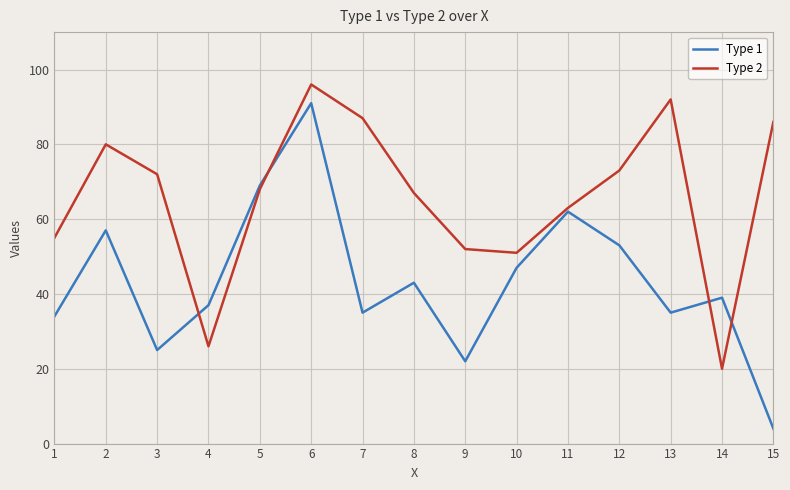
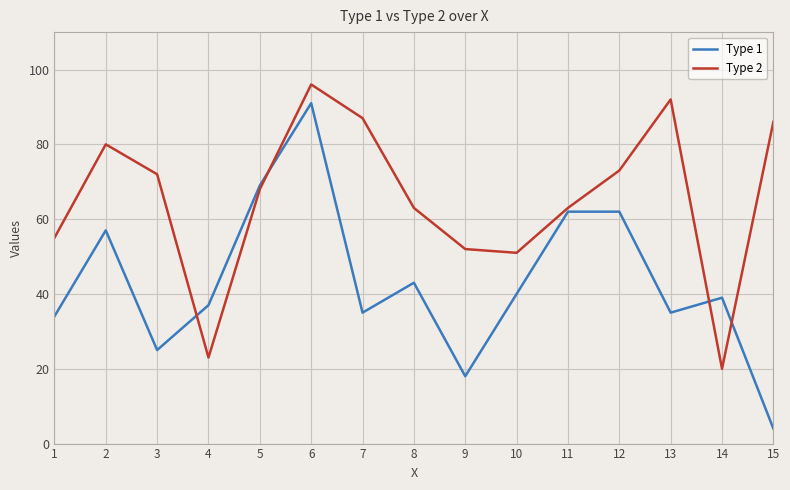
Type 2, 4: 26 -> 23
Type 2, 8: 67 -> 63
Type 1, 9: 22 -> 18
Type 1, 10: 47 -> 40
Type 1, 12: 53 -> 62
